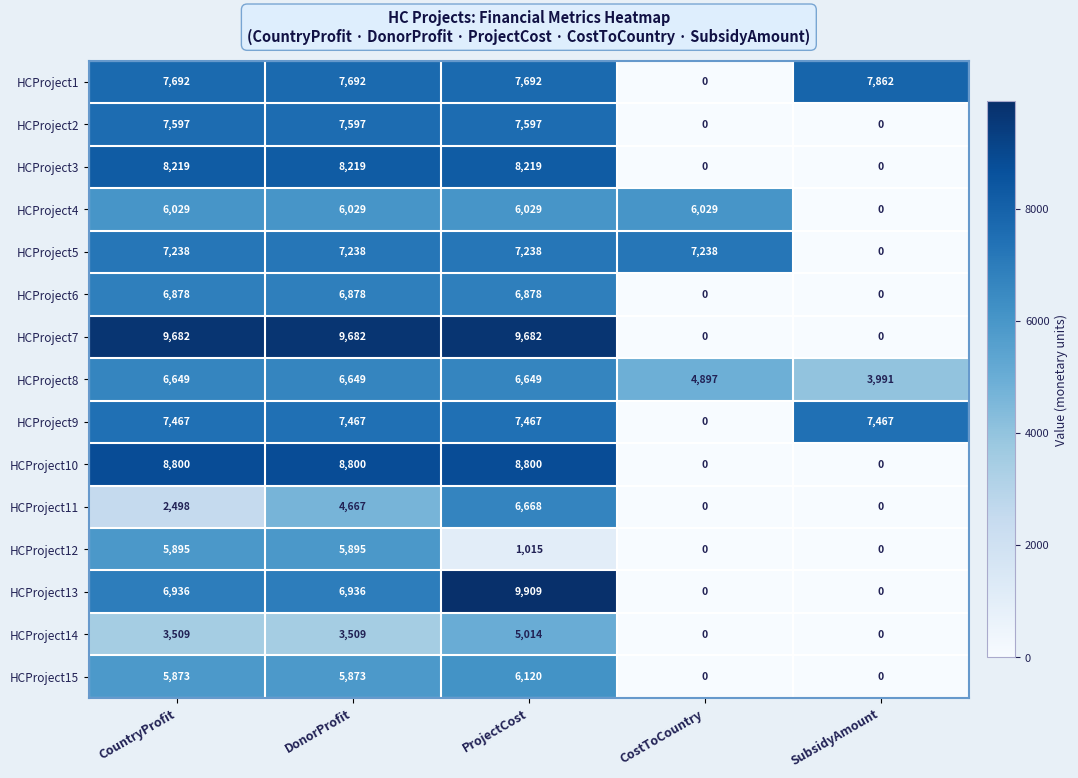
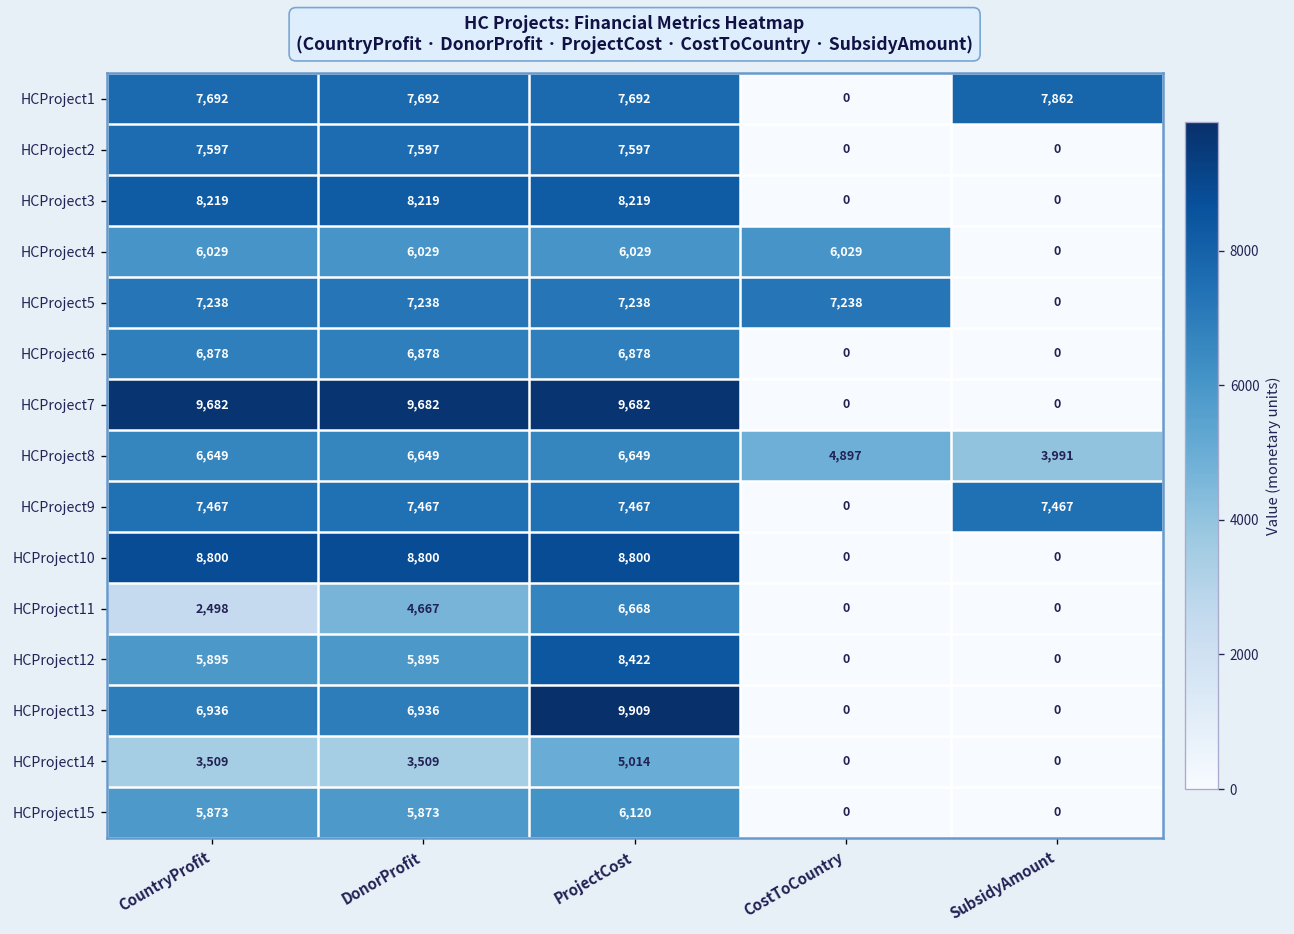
HCProject12, ProjectCost: 1,015 -> 8,422
